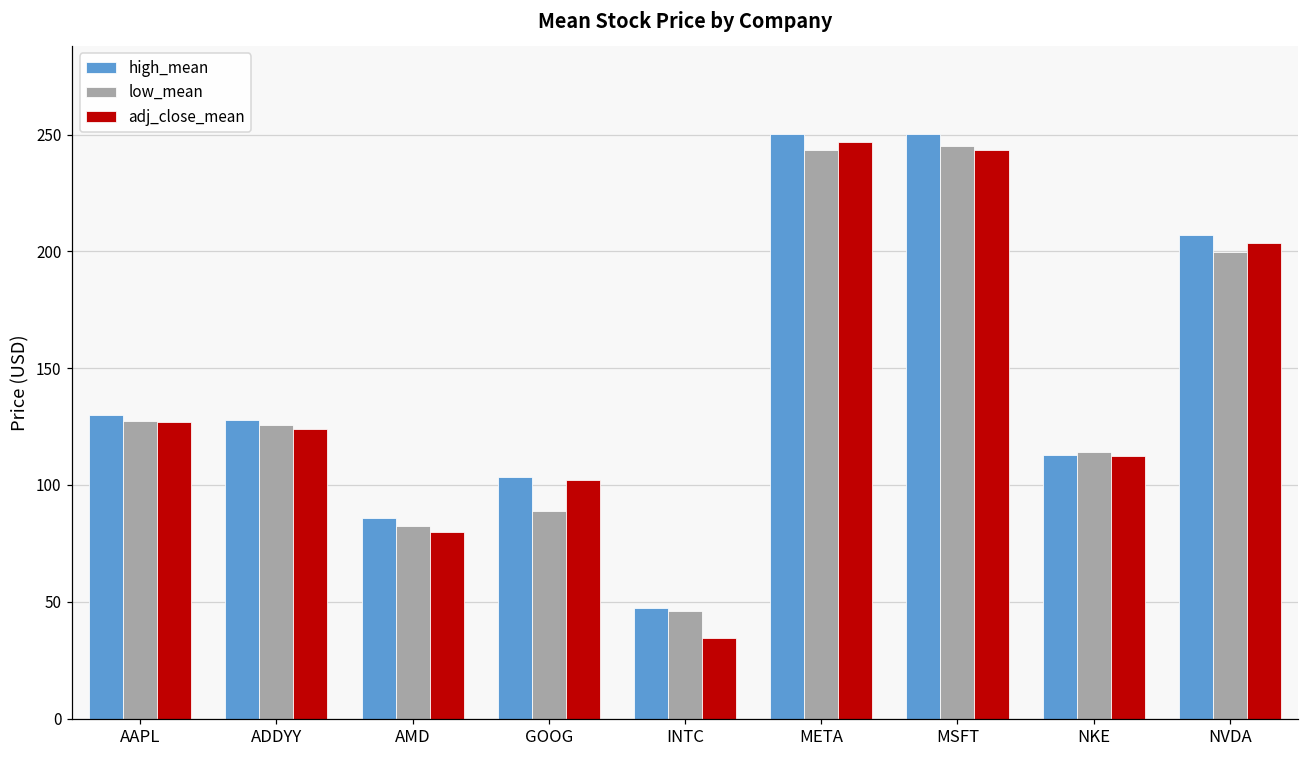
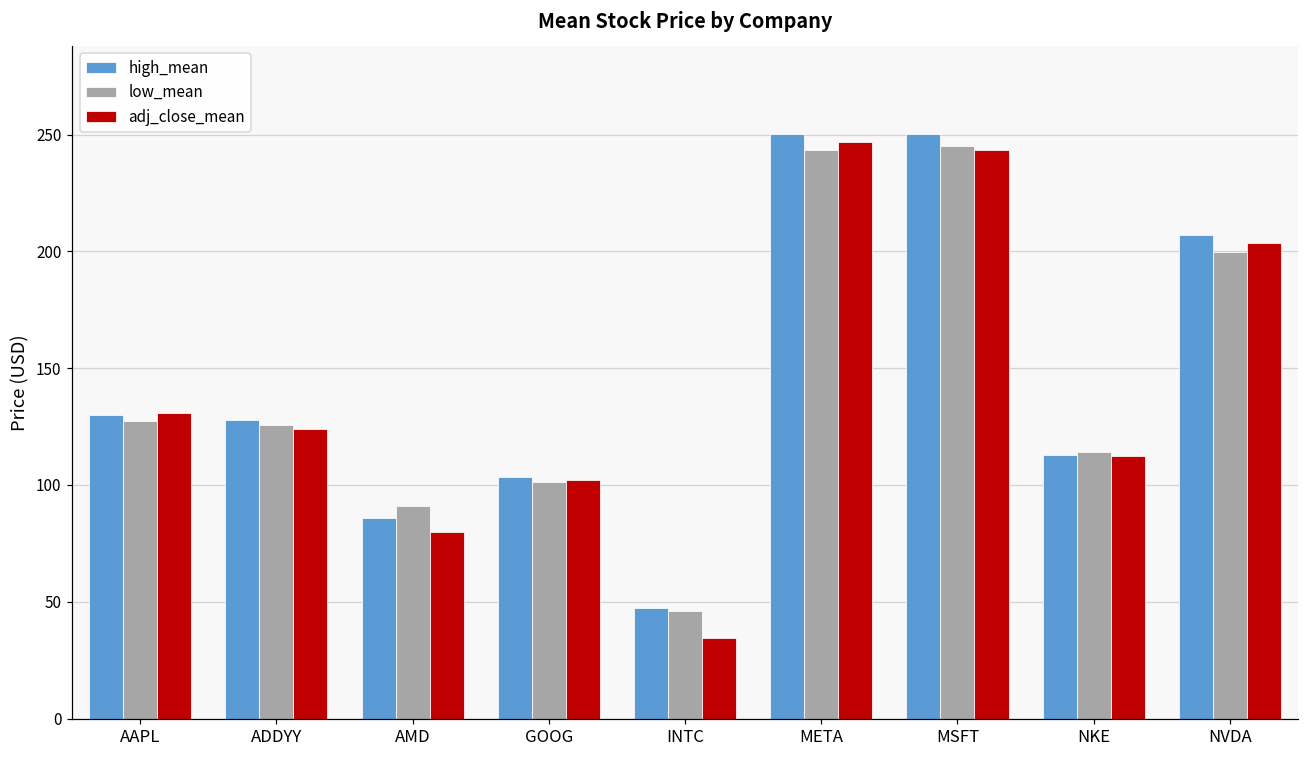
adj_close_mean, AAPL: 127 -> 131
low_mean, AMD: 82 -> 91
low_mean, GOOG: 89 -> 101
